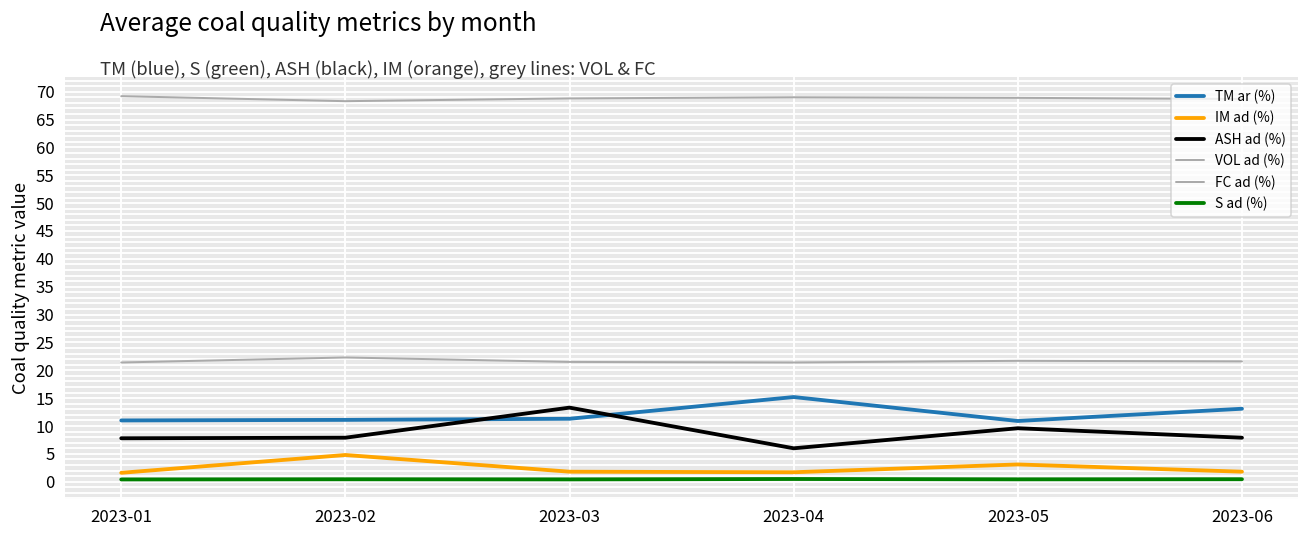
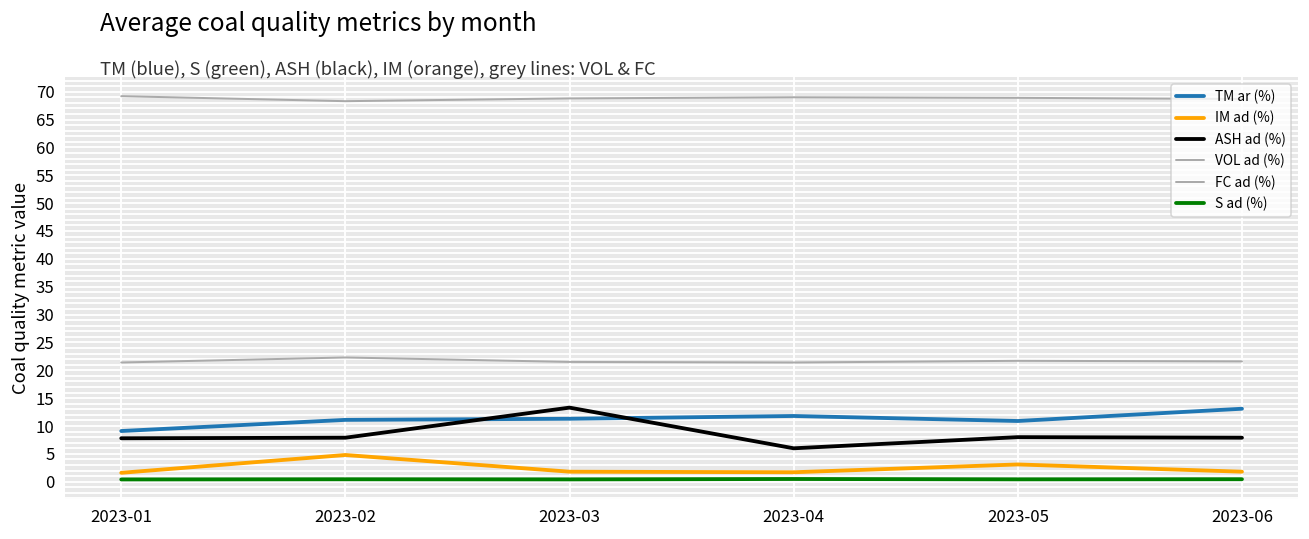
TM ar (%), 2023-01: 11 -> 9
TM ar (%), 2023-04: 15 -> 12
ASH ad (%), 2023-05: 10 -> 8
